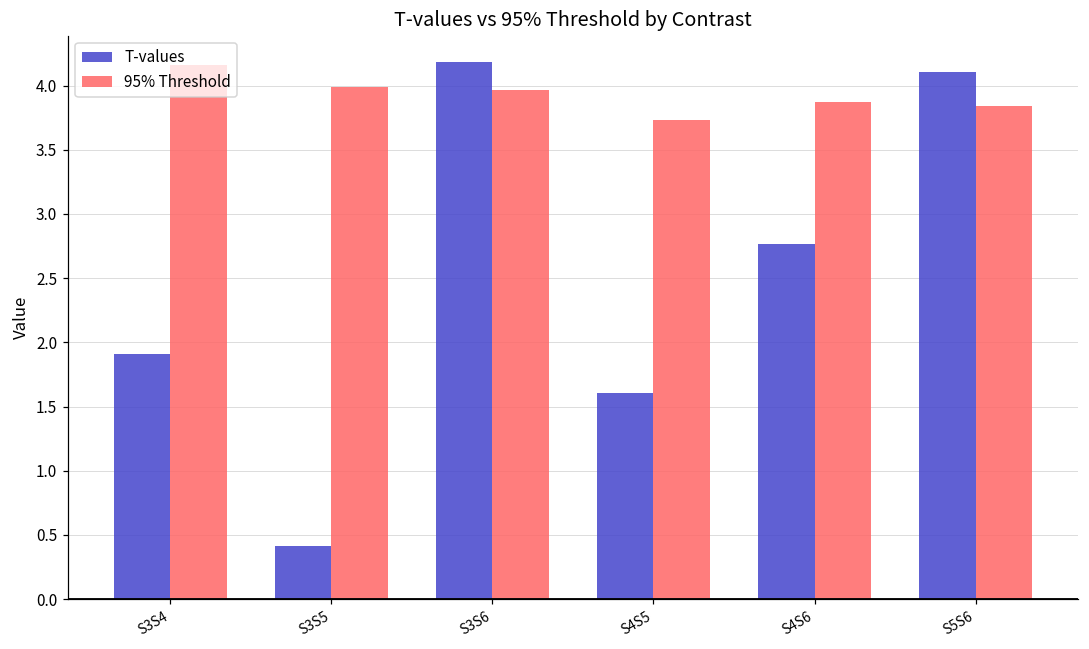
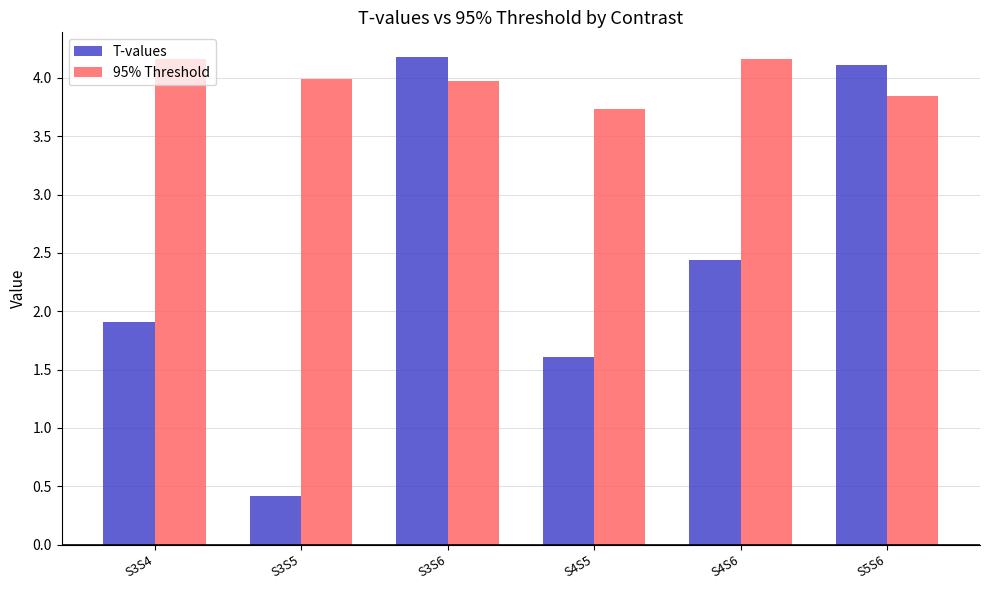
T-values, S4S6: 2.77 -> 2.44
95% Threshold, S4S6: 3.87 -> 4.16
